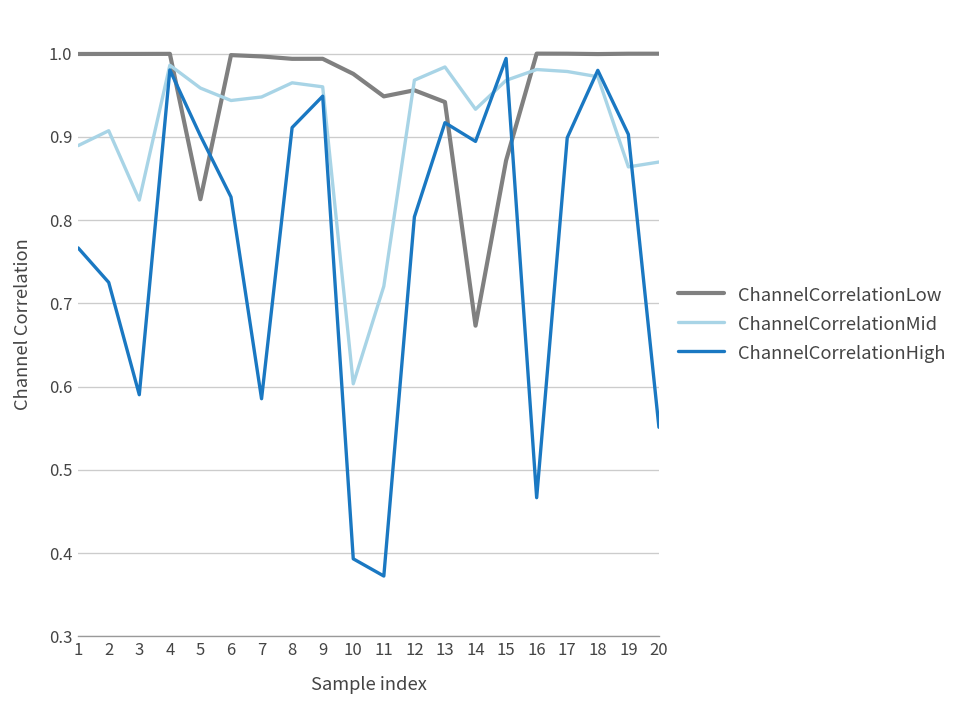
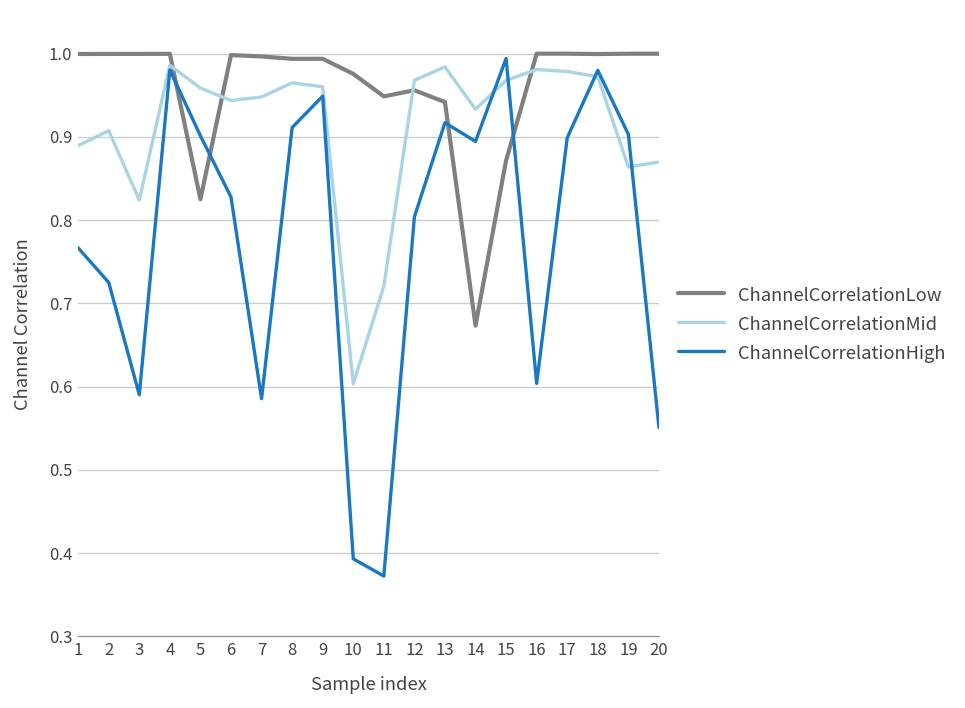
ChannelCorrelationHigh, 16: 0.47 -> 0.60
